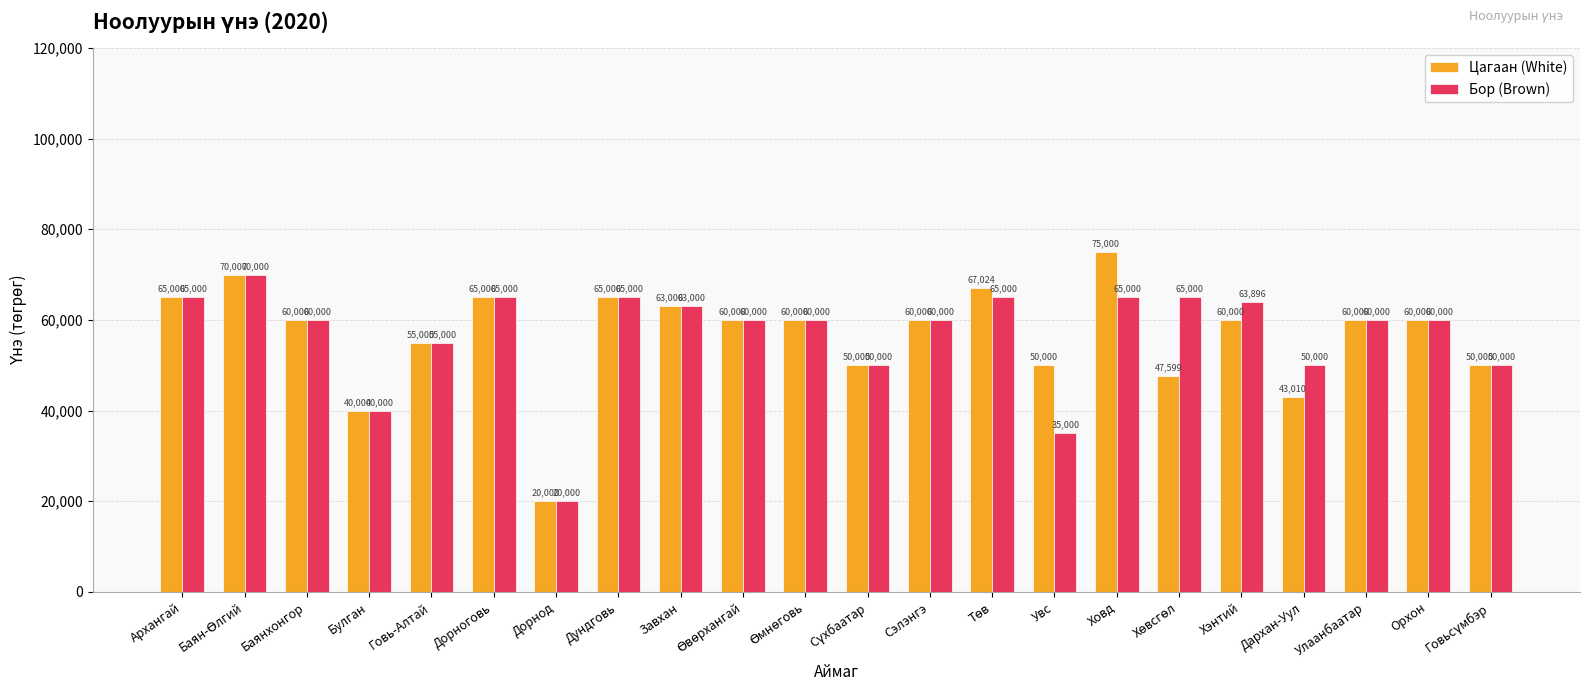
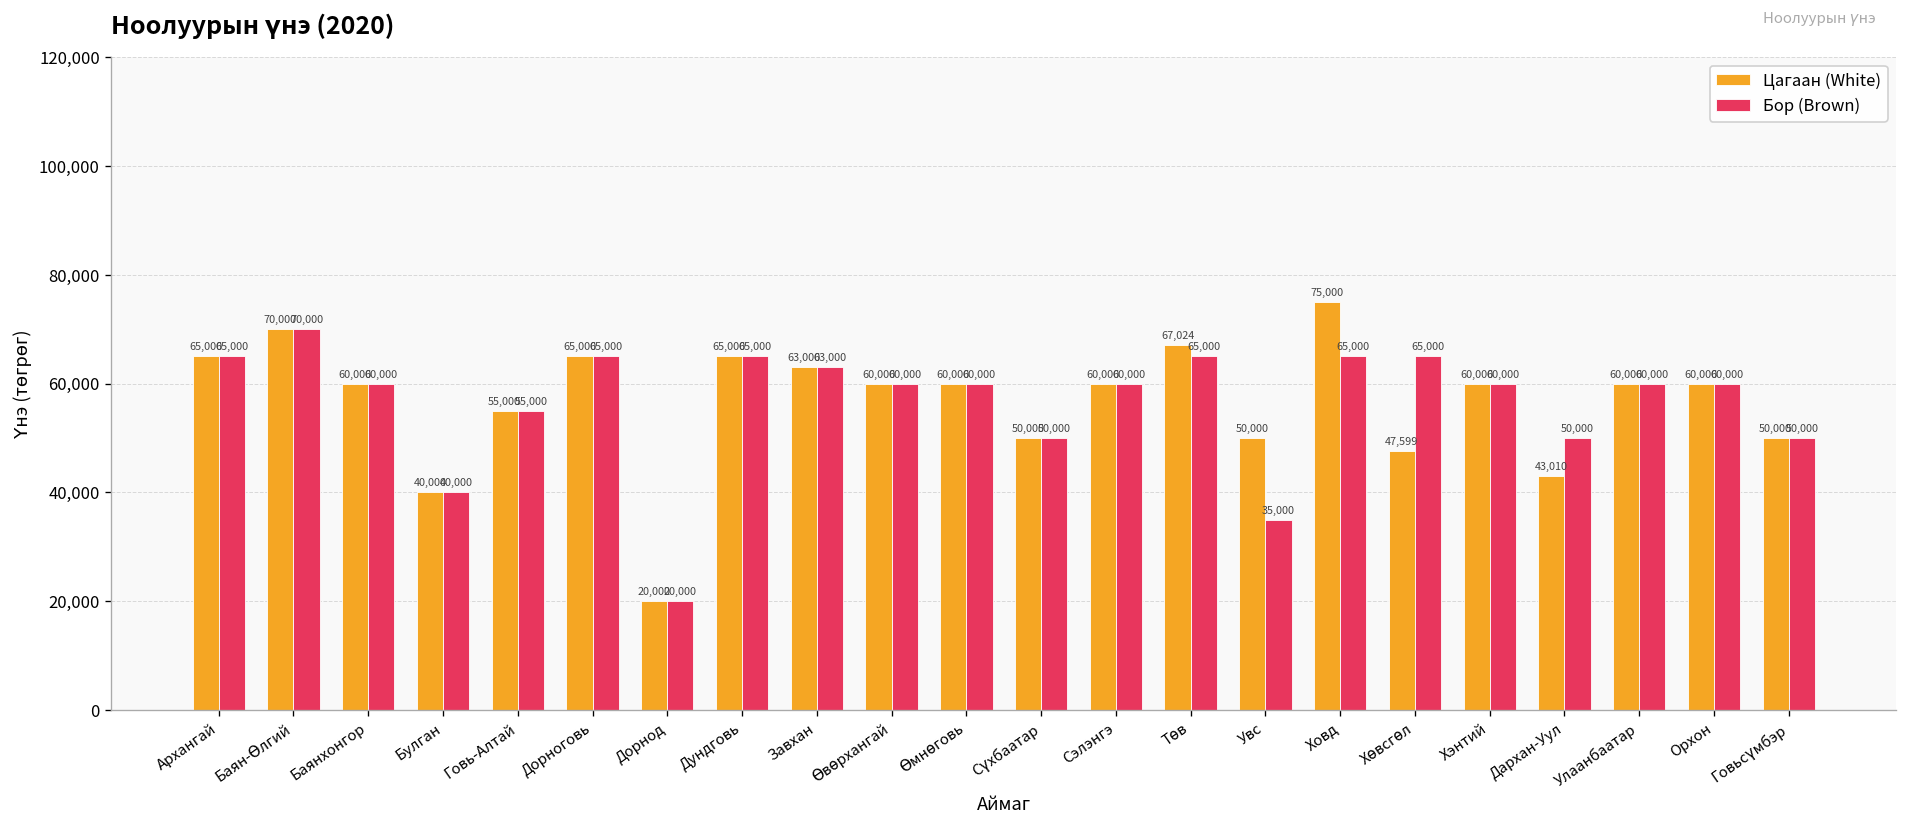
Бор (Brown), Хэнтий: 63,896 -> 60,000
